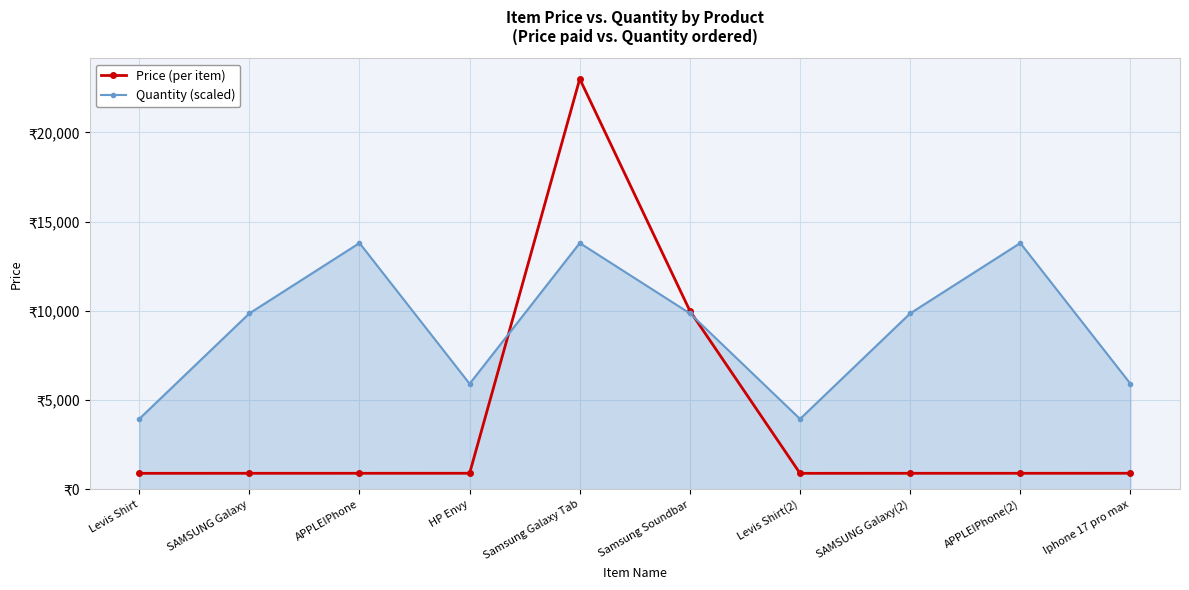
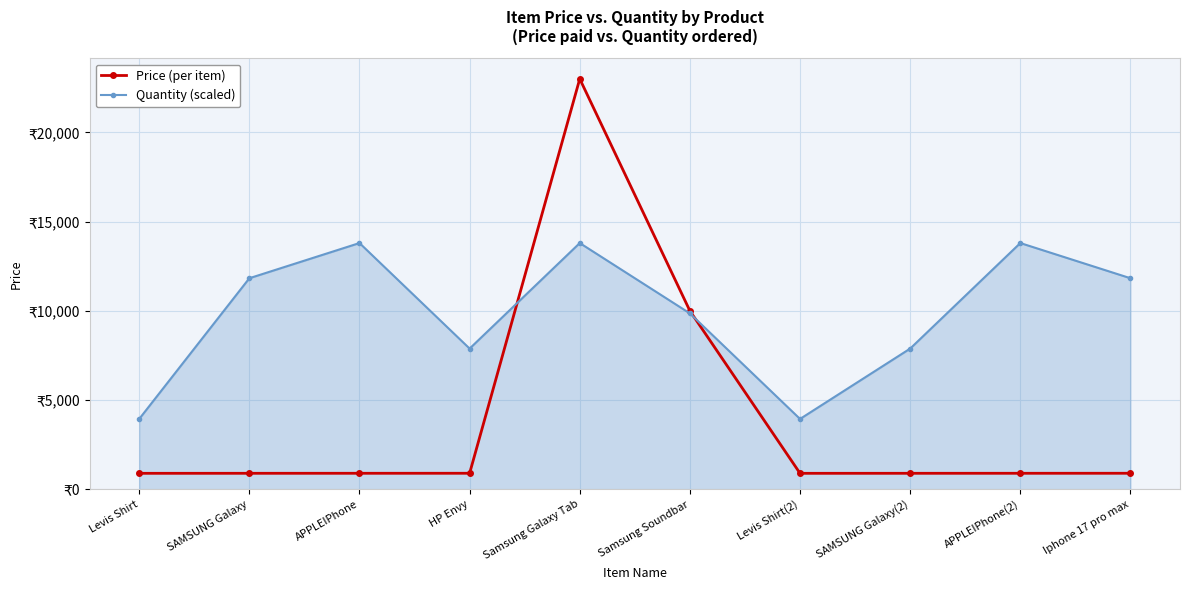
Quantity (scaled), SAMSUNG Galaxy: ₹9,900 -> ₹11,800
Quantity (scaled), HP Envy: ₹5,900 -> ₹7,900
Quantity (scaled), SAMSUNG Galaxy(2): ₹9,900 -> ₹7,900
Quantity (scaled), Iphone 17 pro max: ₹5,900 -> ₹11,800
